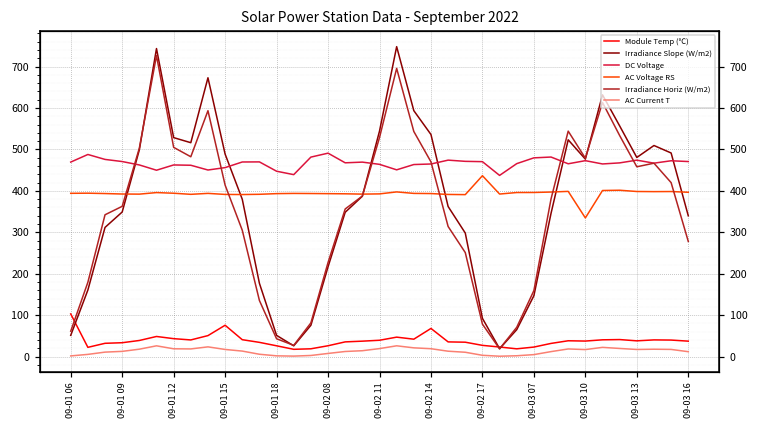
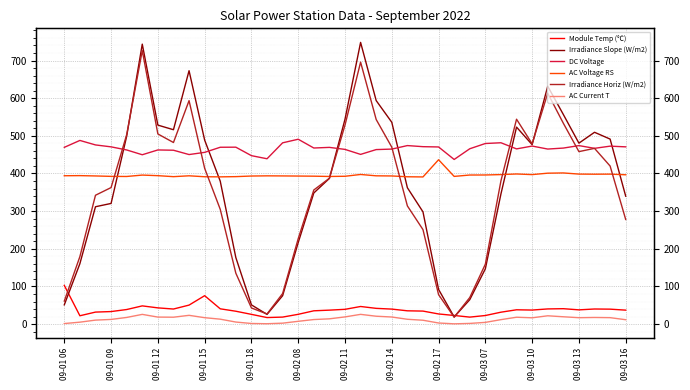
Irradiance Slope (W/m2), 09-01 09: 350 -> 320
Module Temp (℃), 09-02 14: 70 -> 40
AC Voltage RS, 09-03 10: 330 -> 400
